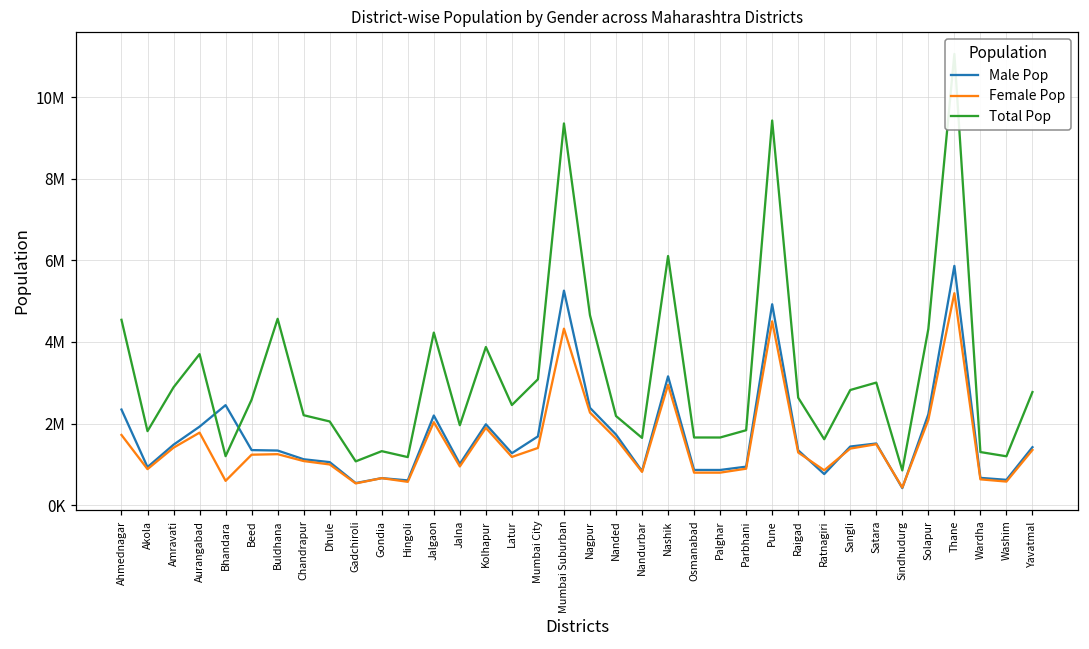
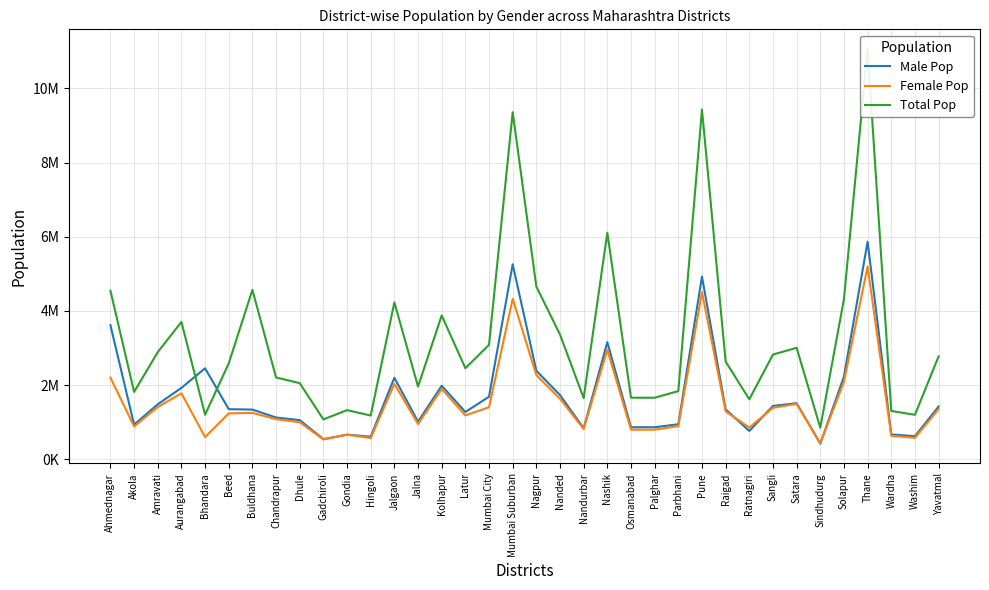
Male Pop, Ahmednagar: 2300000 -> 3600000
Female Pop, Ahmednagar: 1700000 -> 2200000
Total Pop, Nanded: 2200000 -> 3400000
